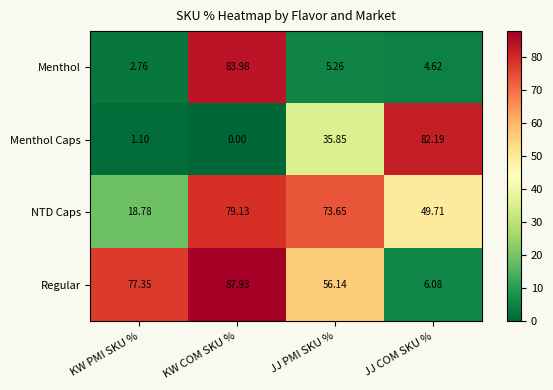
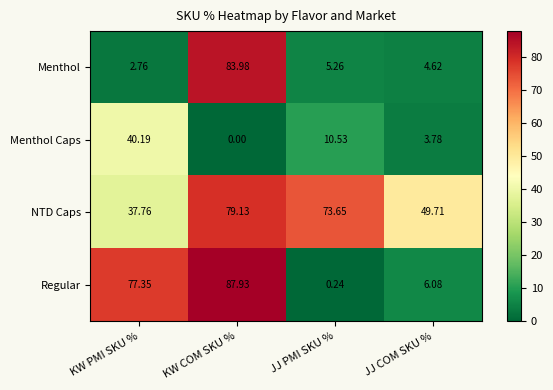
Menthol Caps, KW PMI SKU %: 1.10 -> 40.19
Menthol Caps, JJ PMI SKU %: 35.85 -> 10.53
Menthol Caps, JJ COM SKU %: 82.19 -> 3.78
NTD Caps, KW PMI SKU %: 18.78 -> 37.76
Regular, JJ PMI SKU %: 56.14 -> 0.24
